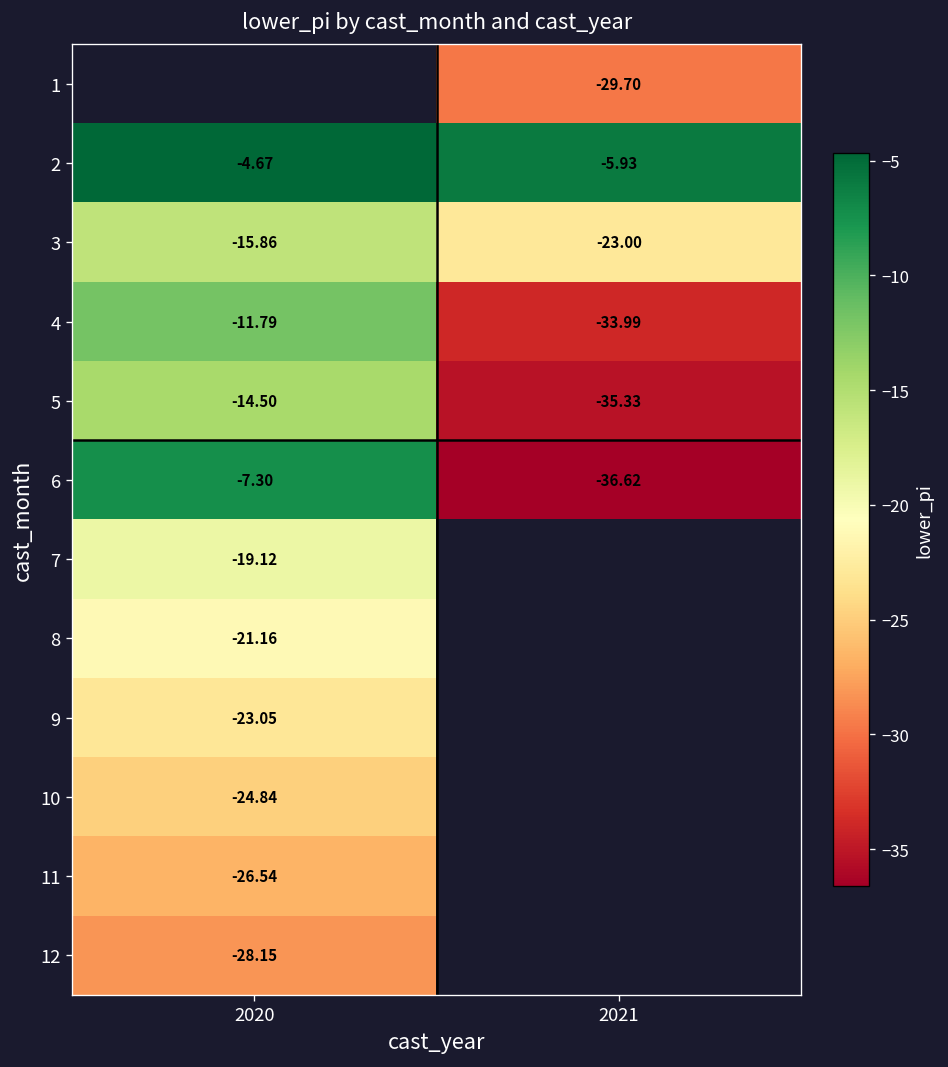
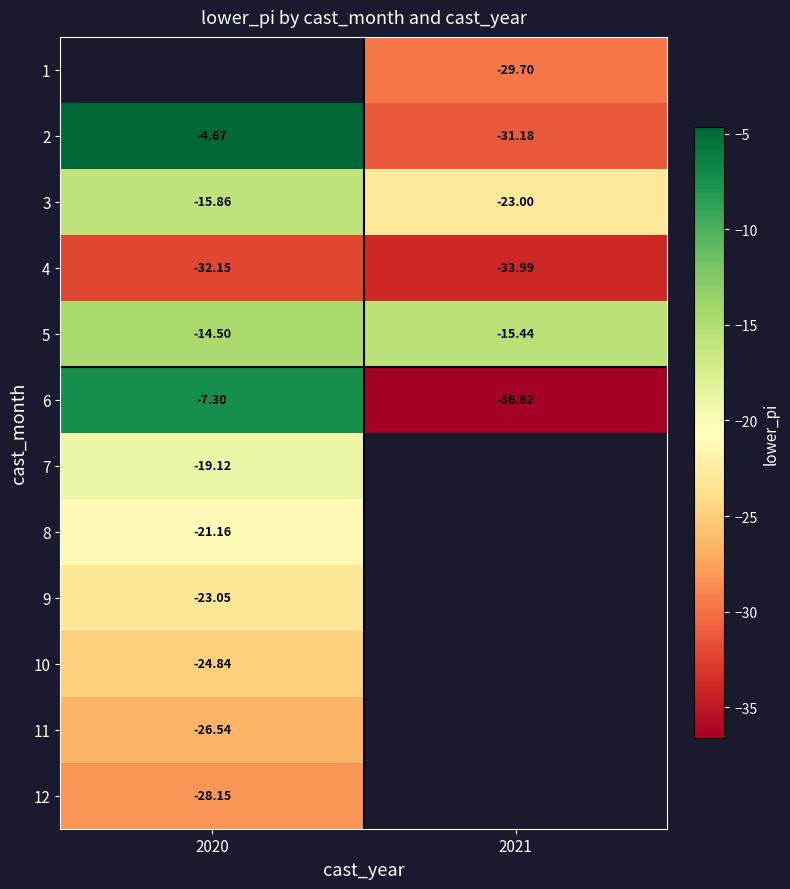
2, 2021: -5.93 -> -31.18
4, 2020: -11.79 -> -32.15
5, 2021: -35.33 -> -15.44
